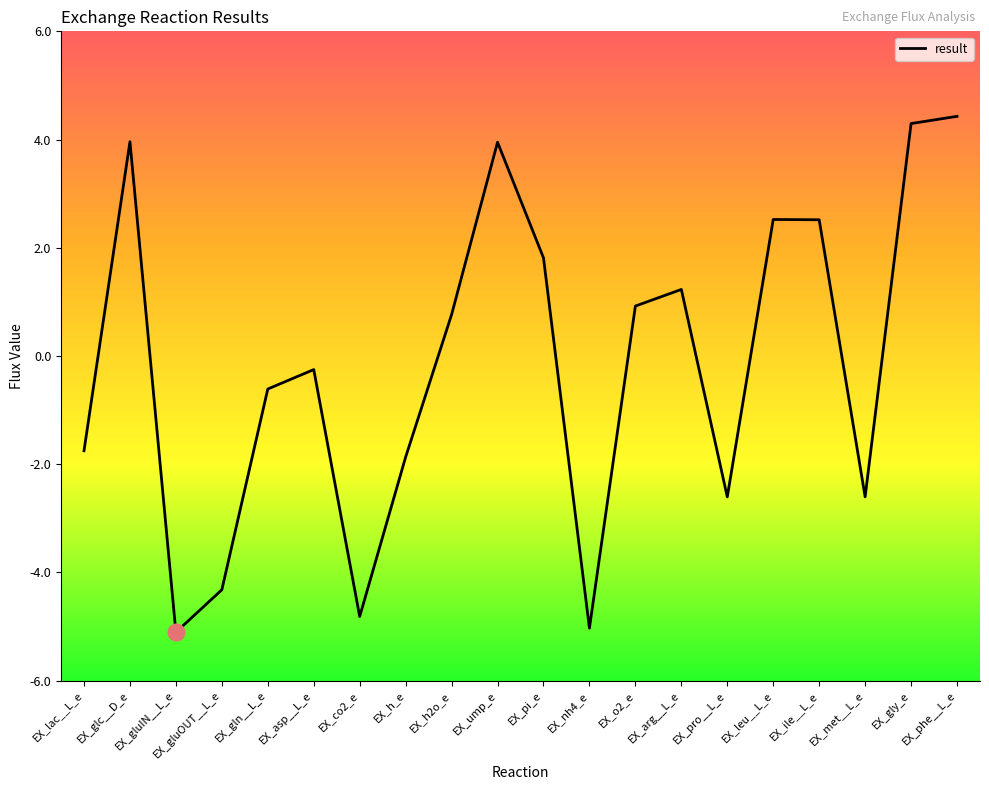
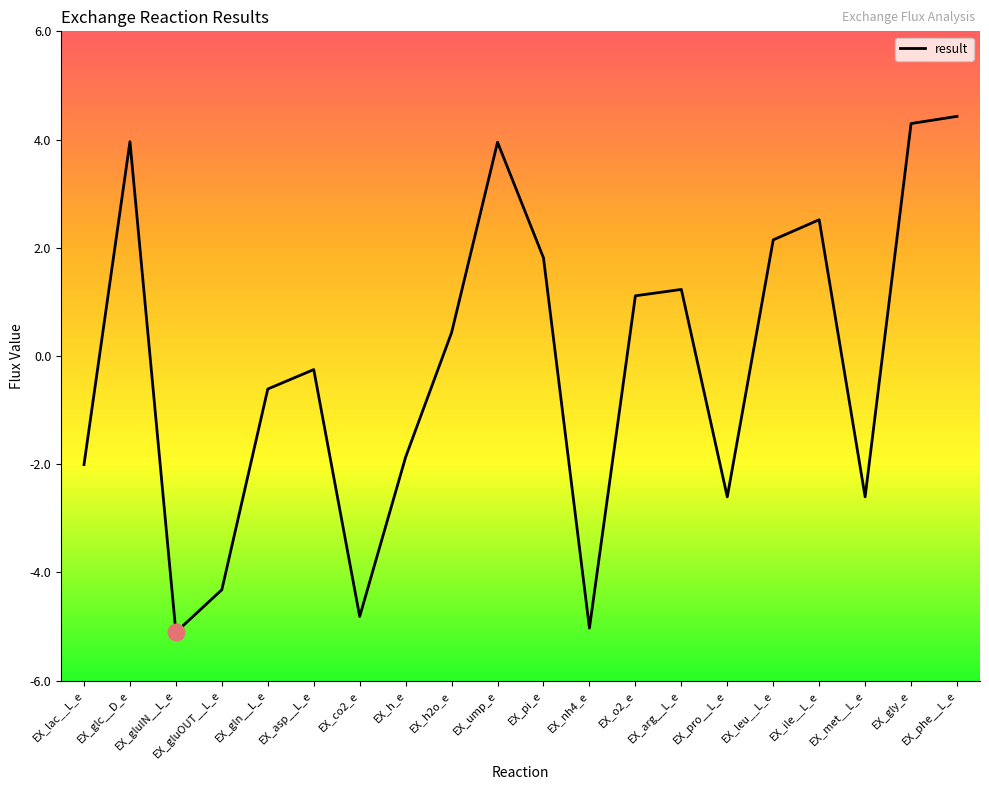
result, EX_lac__L_e: -1.8 -> -2.0
result, EX_h2o_e: 0.8 -> 0.4
result, EX_o2_e: 0.9 -> 1.1
result, EX_leu__L_e: 2.5 -> 2.1
